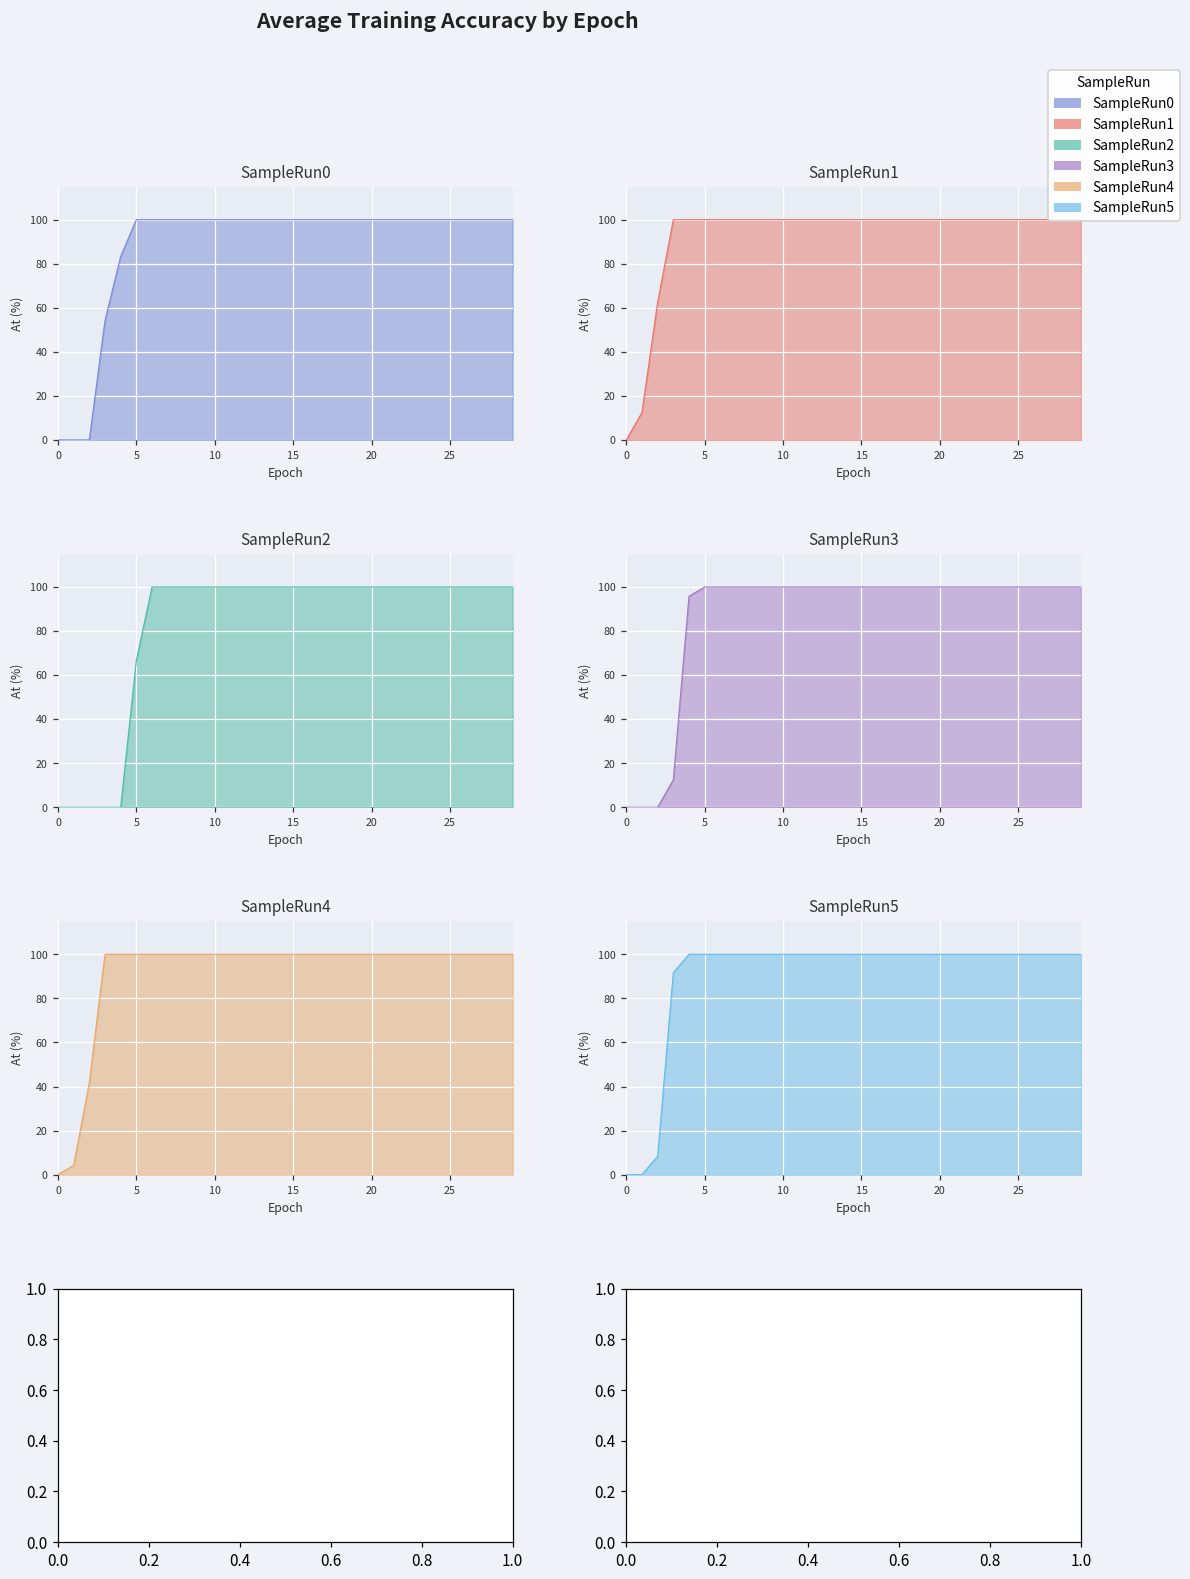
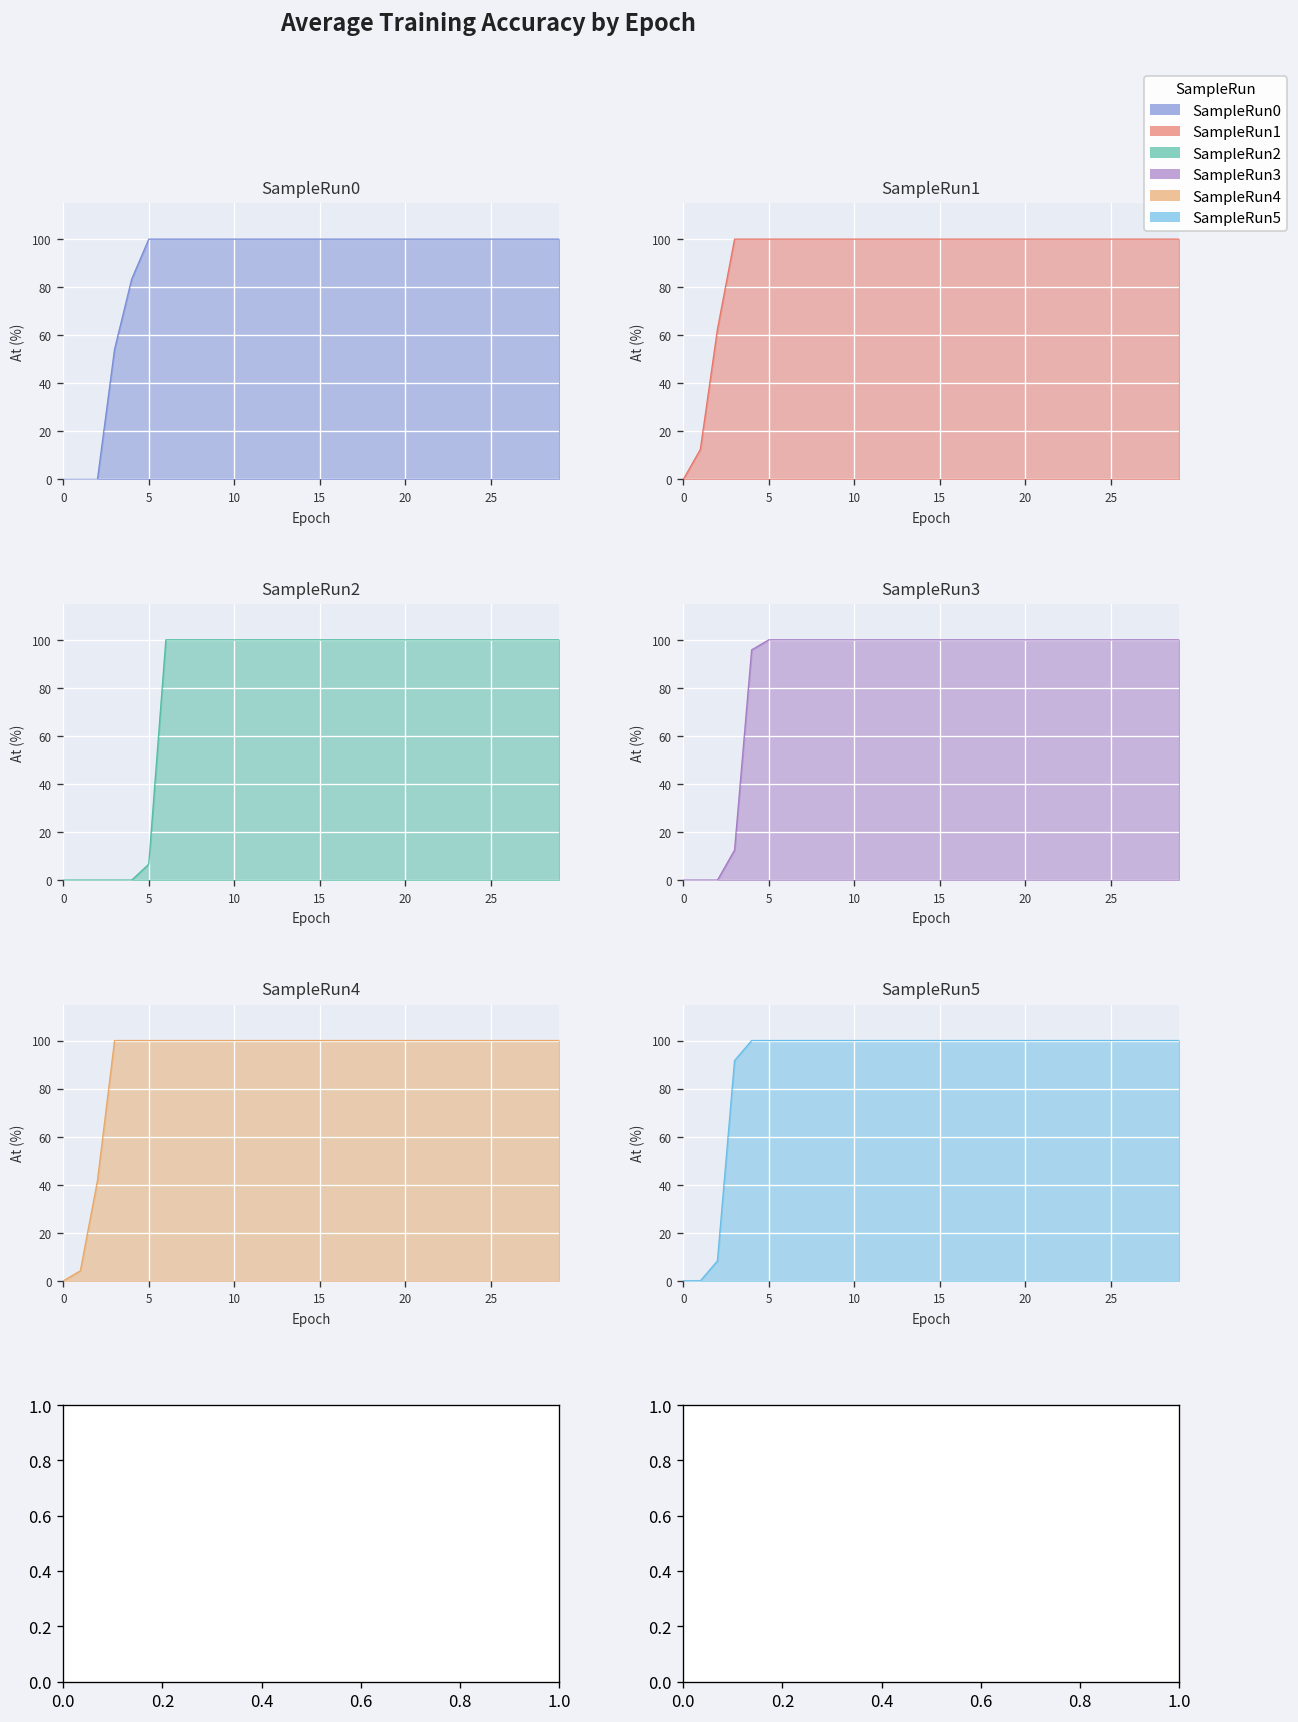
SampleRun2, 5: 67 -> 7
